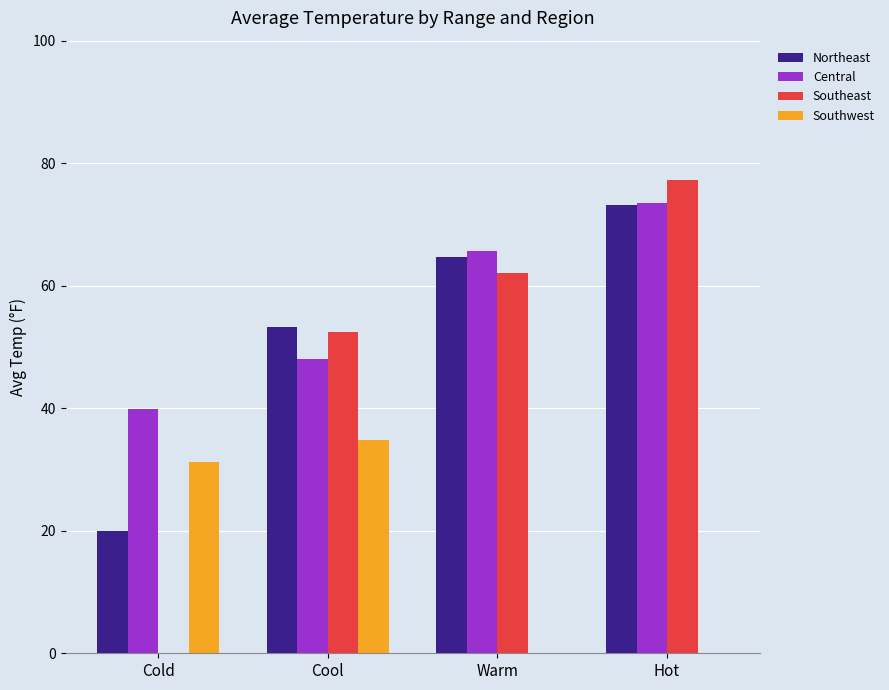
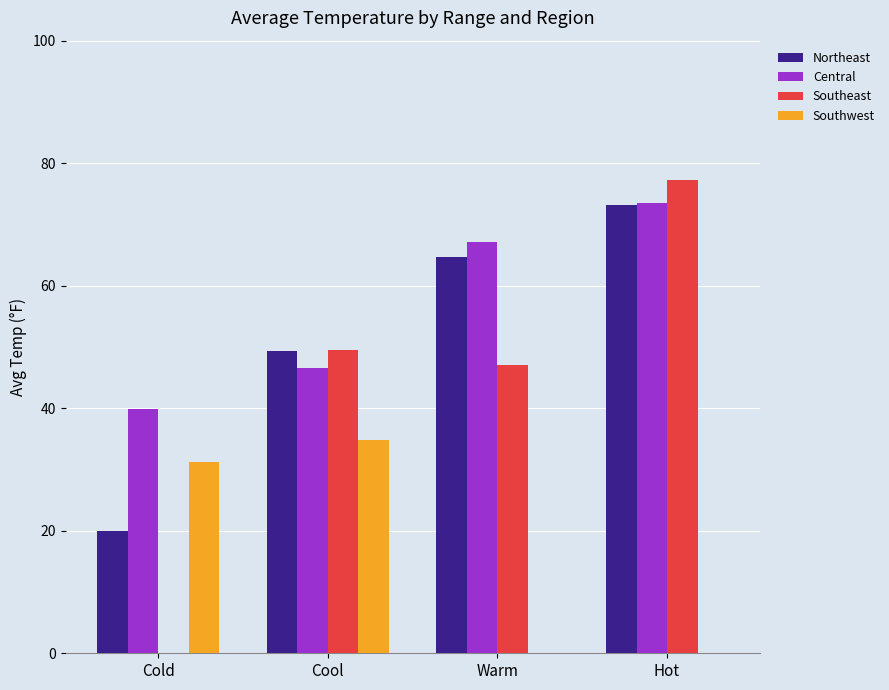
Northeast, Cool: 53 -> 49
Central, Cool: 48 -> 47
Southeast, Cool: 52 -> 49
Central, Warm: 66 -> 67
Southeast, Warm: 62 -> 47
